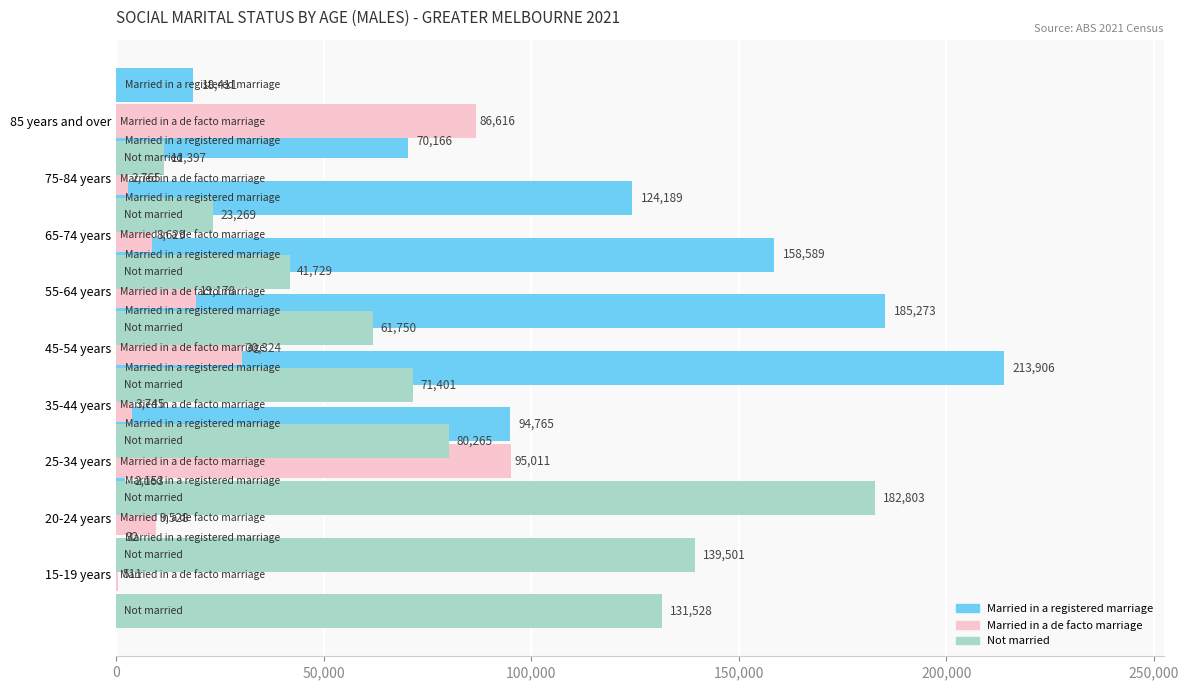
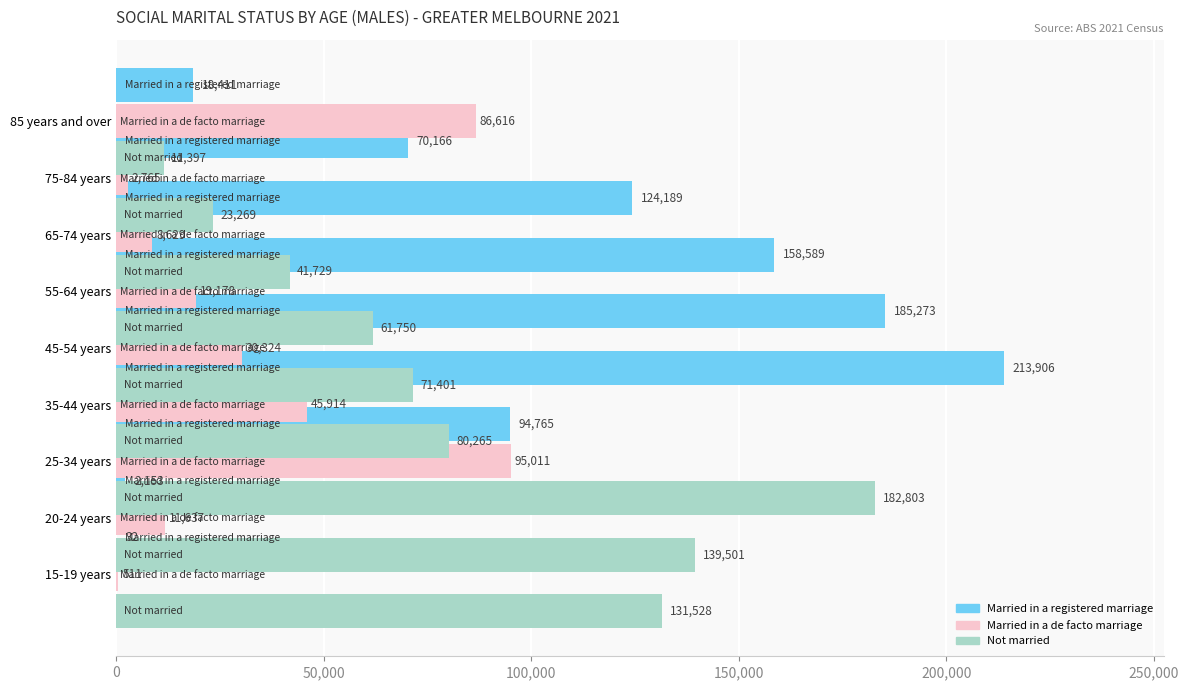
Married in a de facto marriage, 35-44 years: 3,745 -> 45,914
Married in a de facto marriage, 20-24 years: 9,528 -> 11,637
